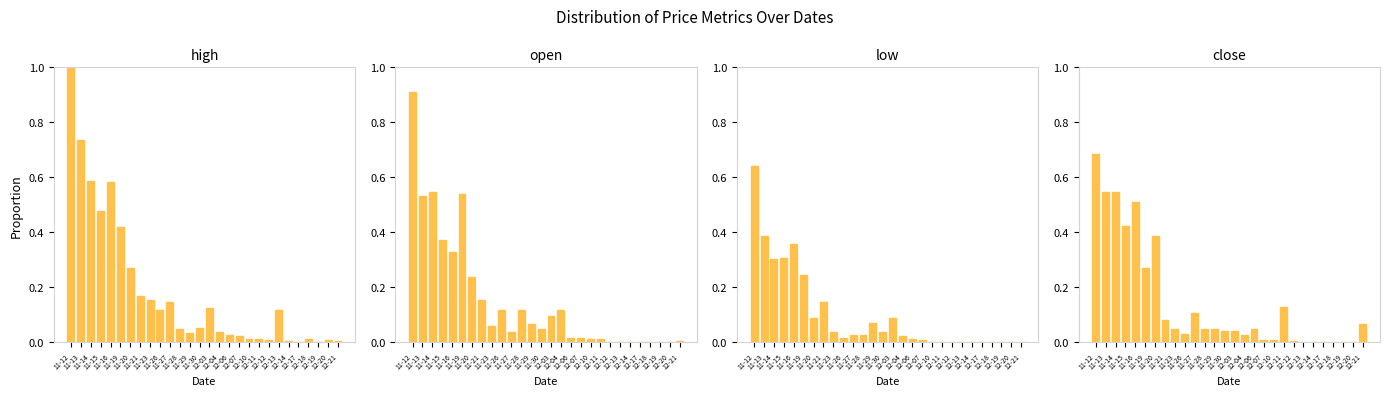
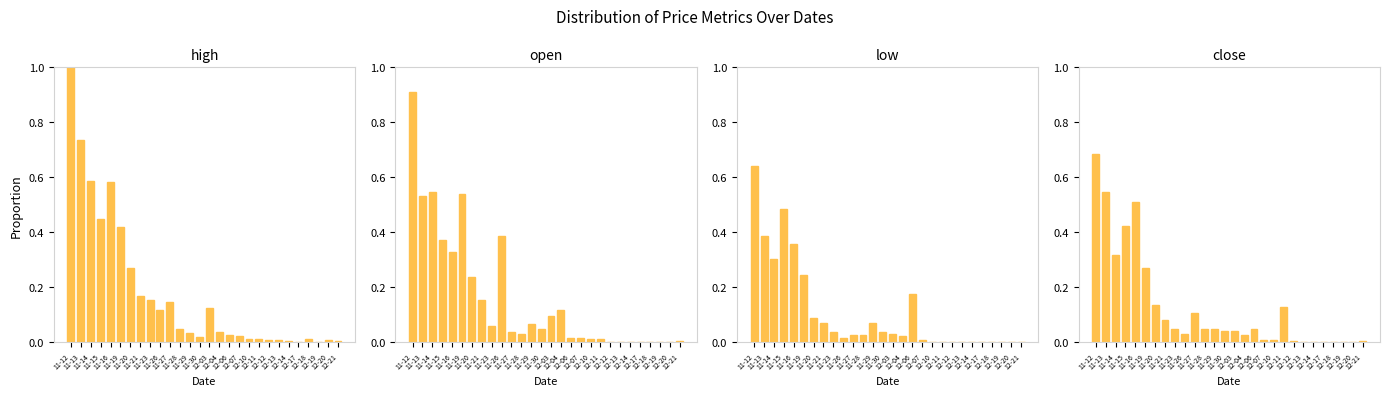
high, 11-15: 0.48 -> 0.45
high, 11-30: 0.05 -> 0.02
high, 12-13: 0.12 -> 0.01
open, 11-26: 0.12 -> 0.39
open, 11-28: 0.12 -> 0.03
low, 11-15: 0.31 -> 0.49
low, 11-21: 0.15 -> 0.07
low, 12-03: 0.09 -> 0.03
low, 12-06: 0.01 -> 0.18
close, 11-14: 0.55 -> 0.32
close, 11-20: 0.39 -> 0.14
close, 12-21: 0.07 -> 0.01
